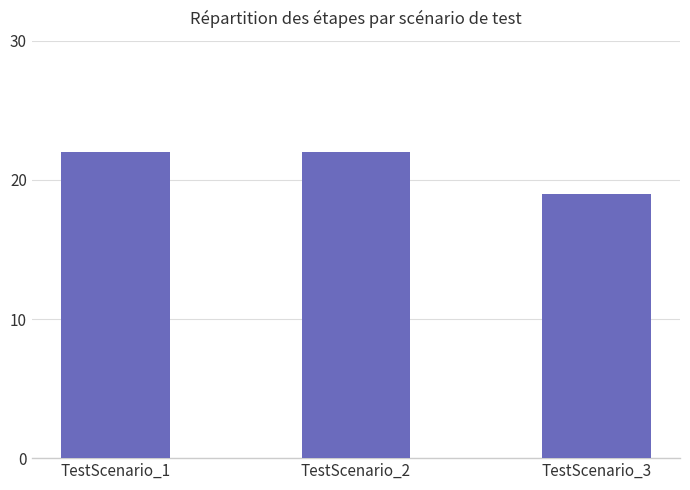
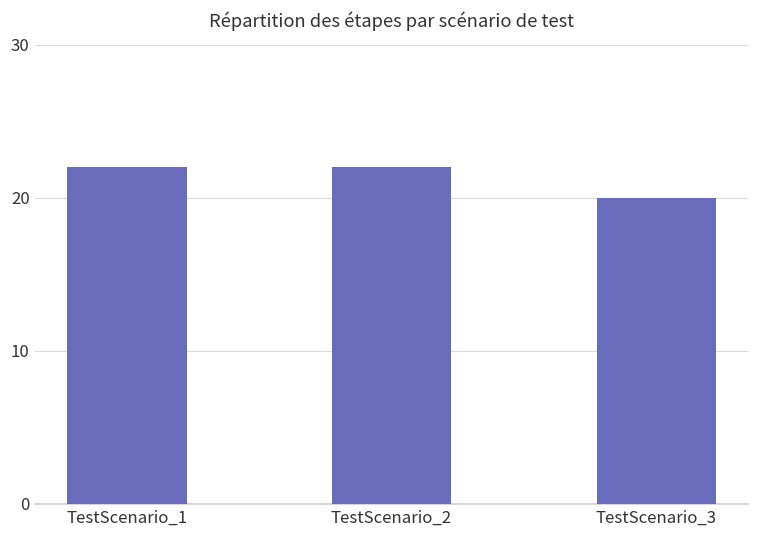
TestScenario_3: 19 -> 20
